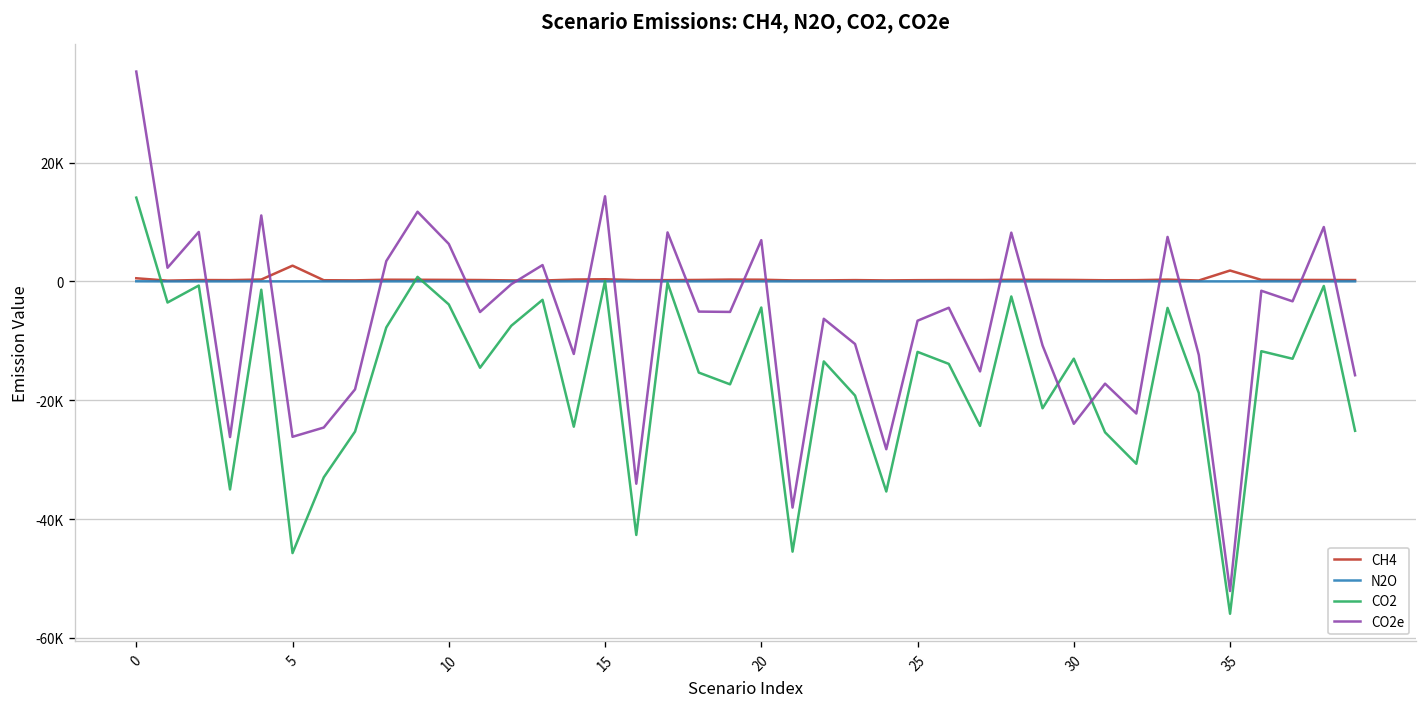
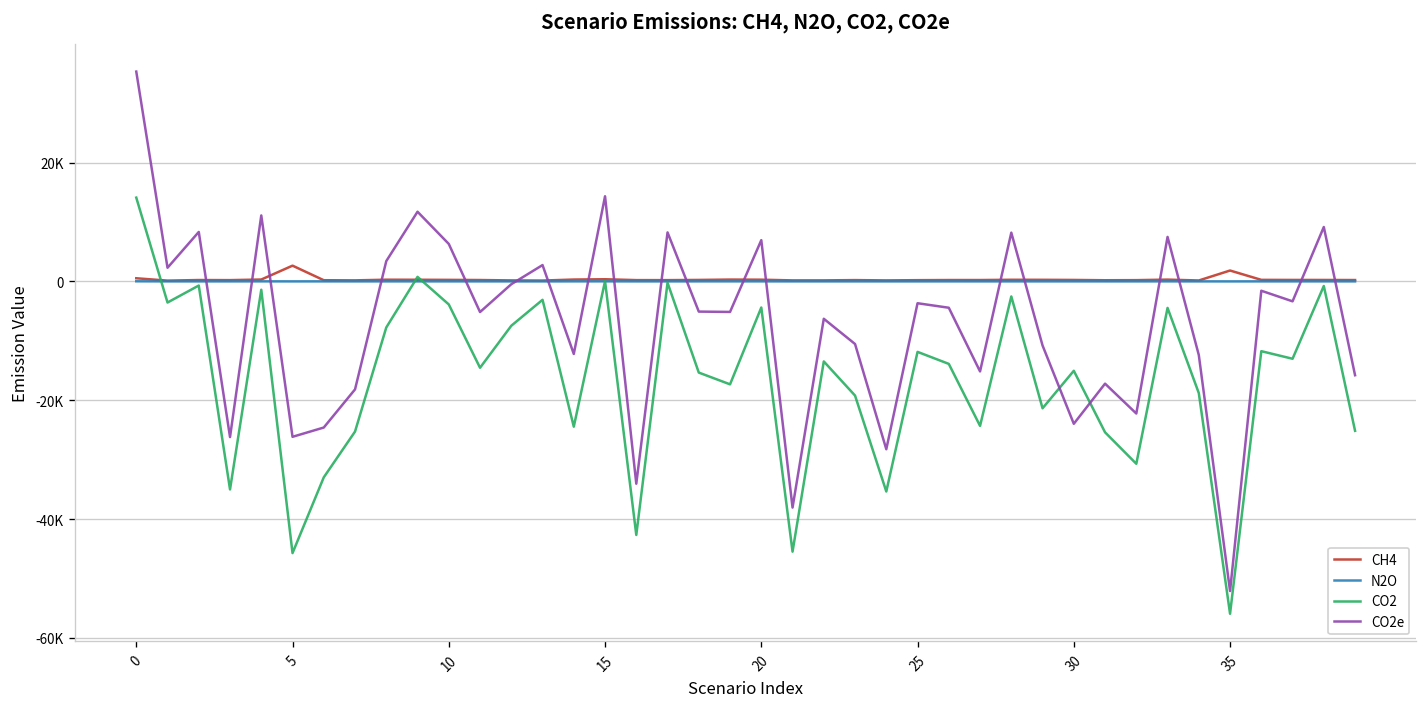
CO2e, 25: -7000 -> -4000
CO2, 30: -13000 -> -15000
